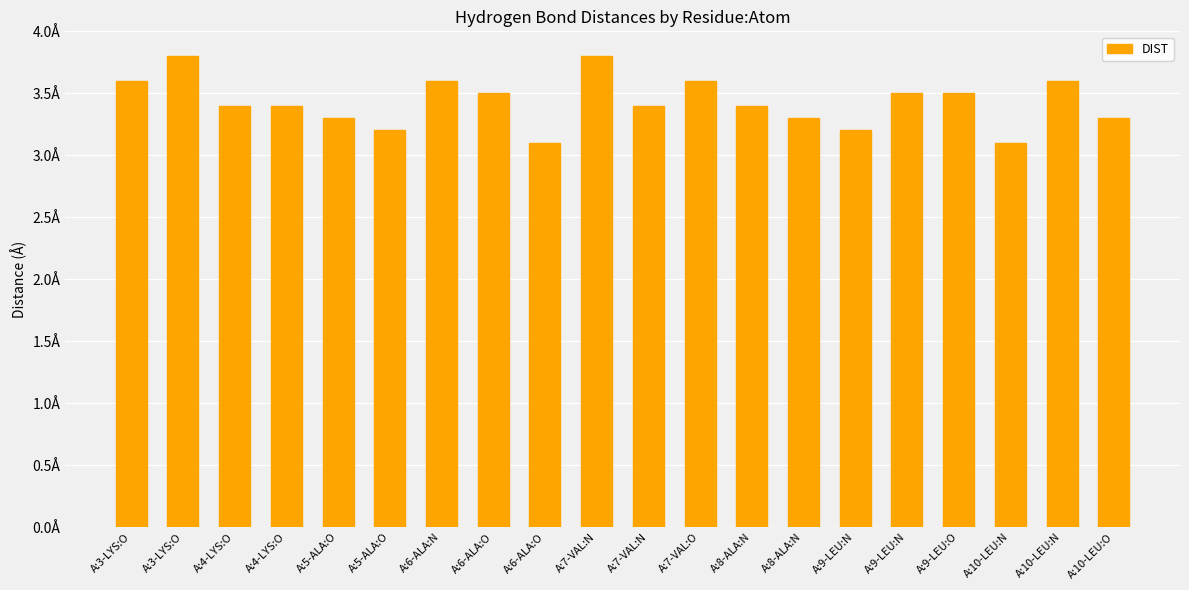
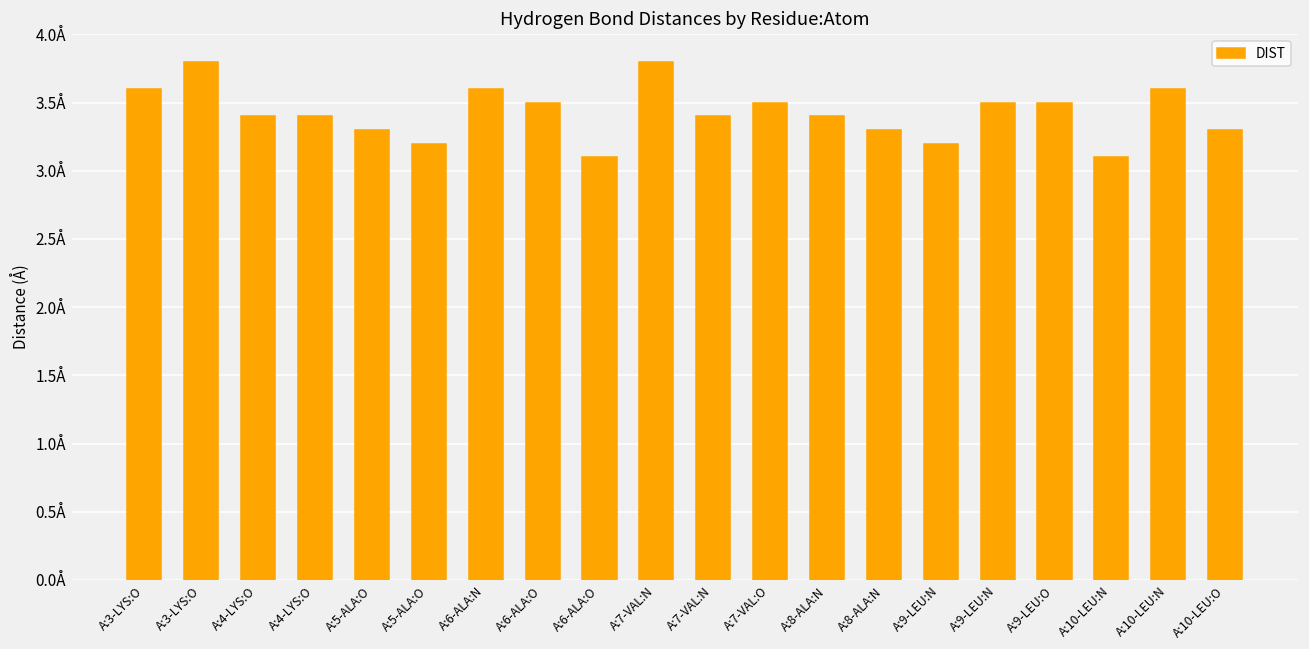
A:7-VAL:O: 3.6Å -> 3.5Å
